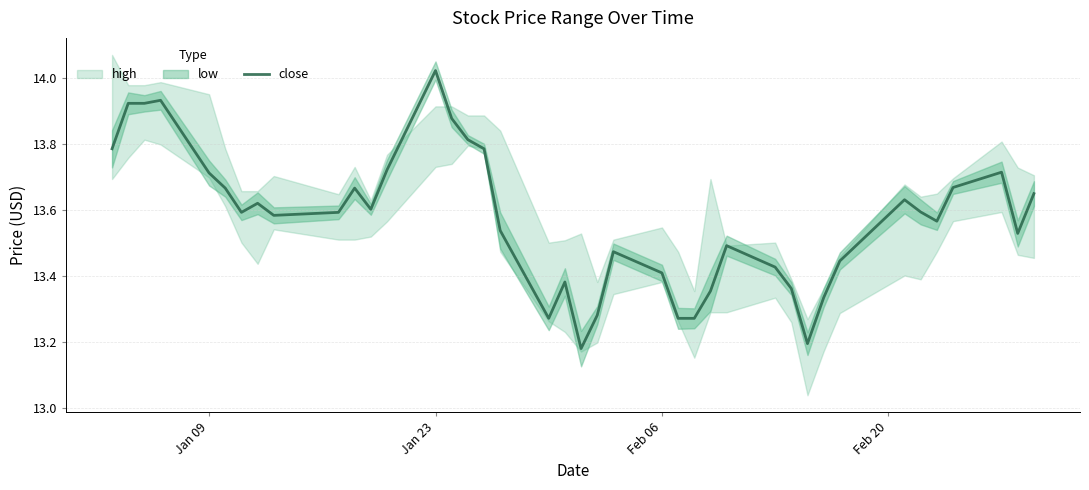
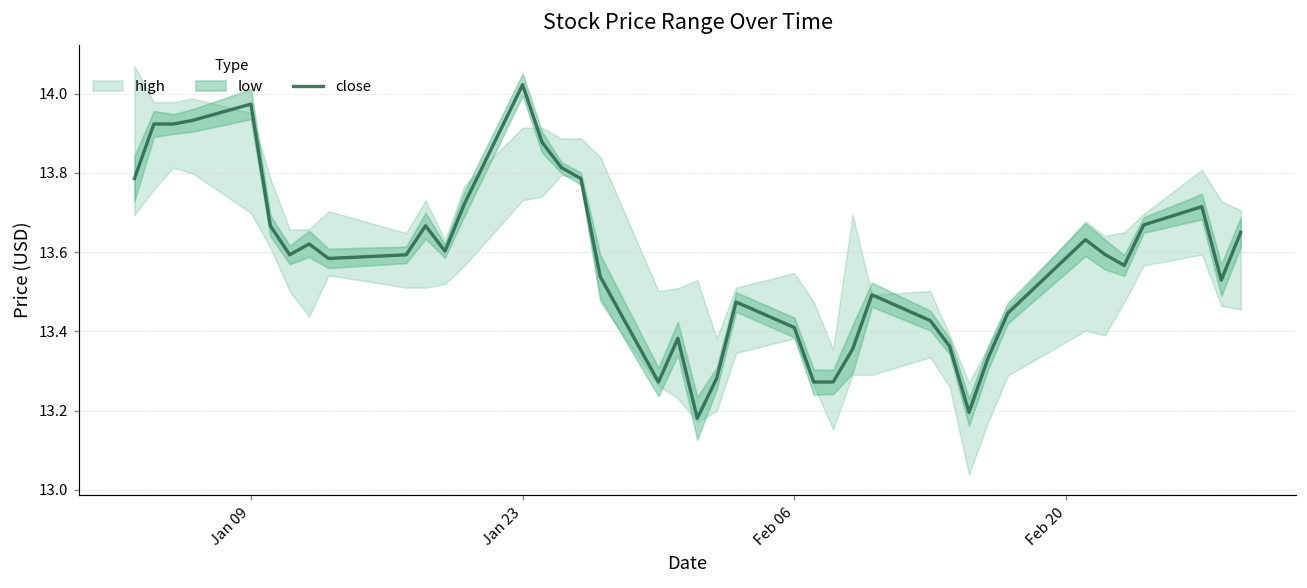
close, Jan 09: 13.71 -> 13.97
